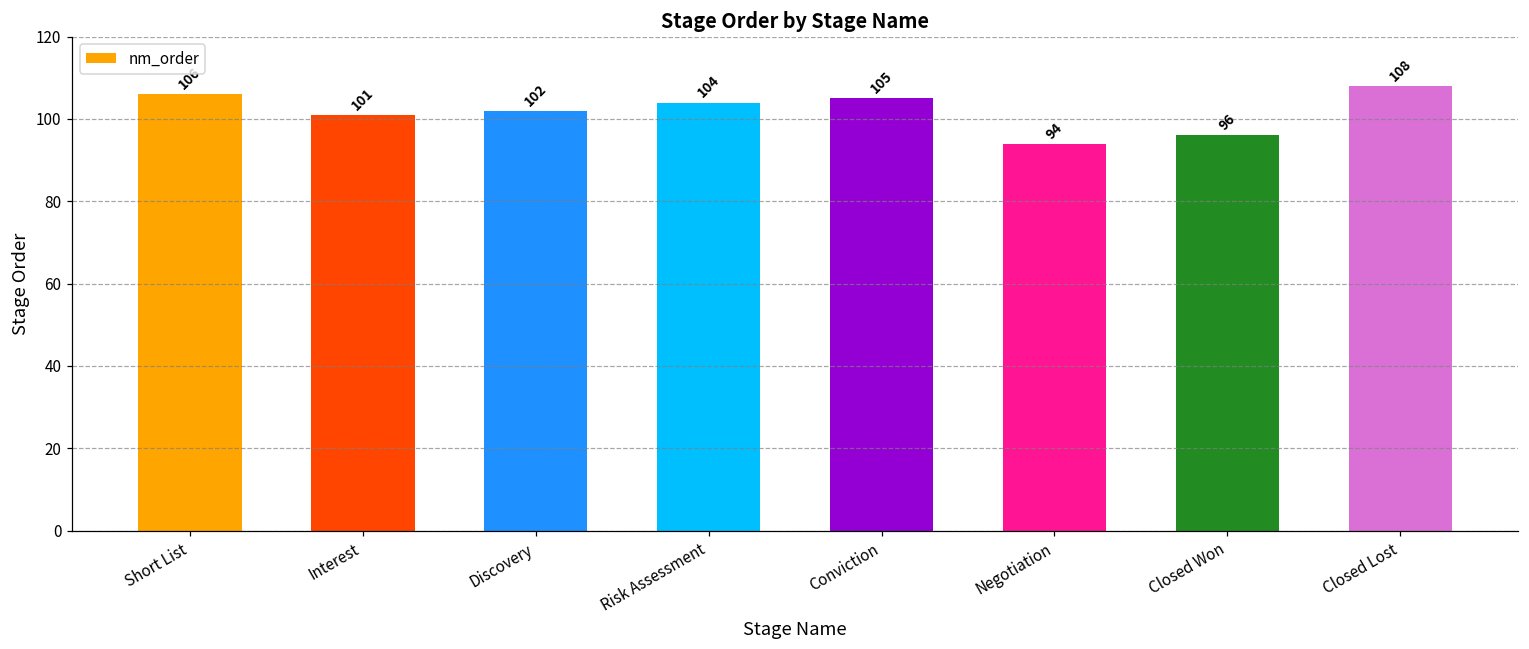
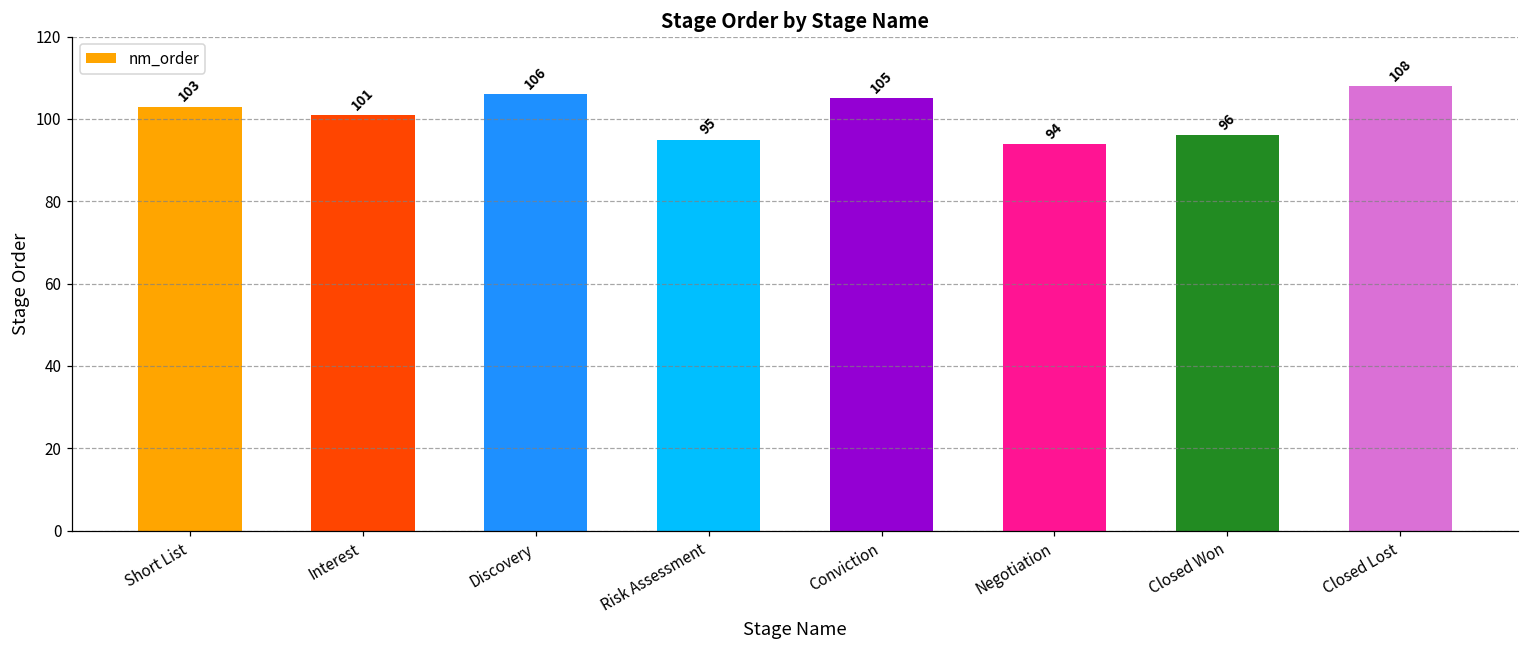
Short List: 106 -> 103
Discovery: 102 -> 106
Risk Assessment: 104 -> 95
